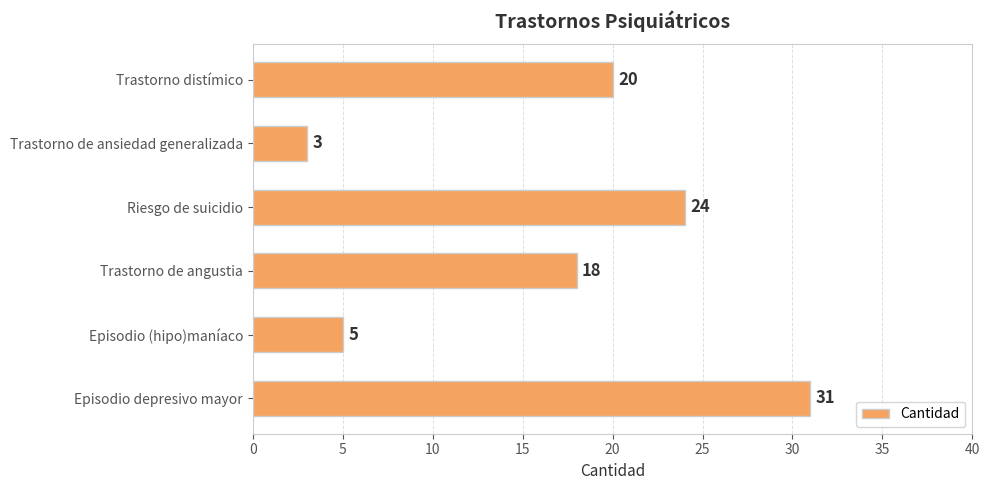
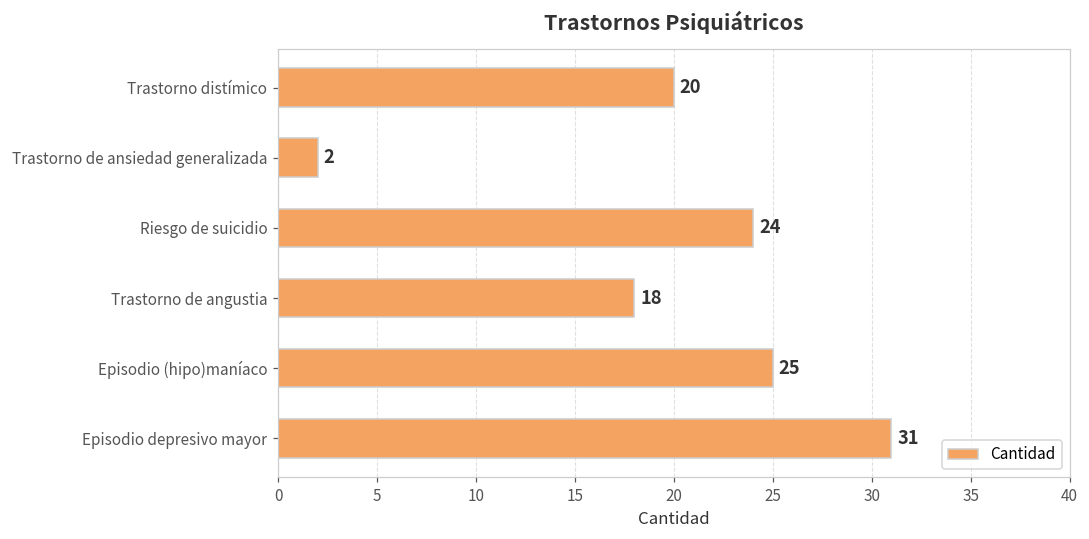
Trastorno de ansiedad generalizada: 3 -> 2
Episodio (hipo)maníaco: 5 -> 25
